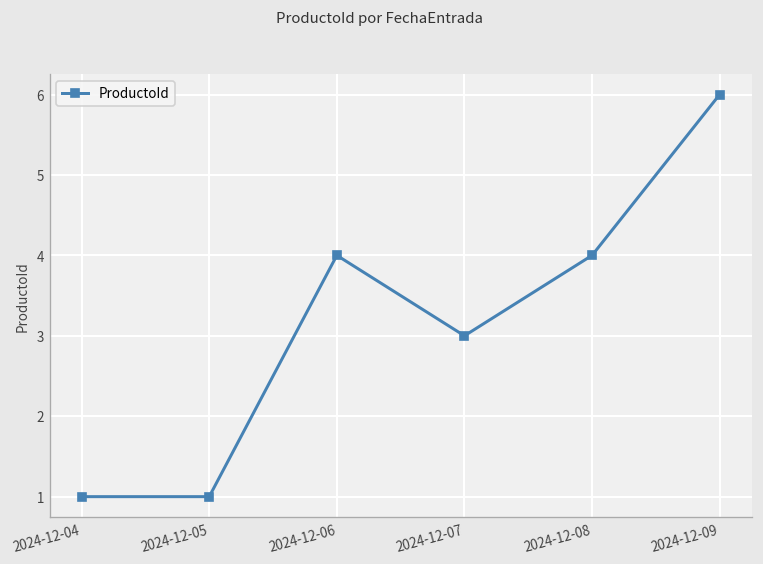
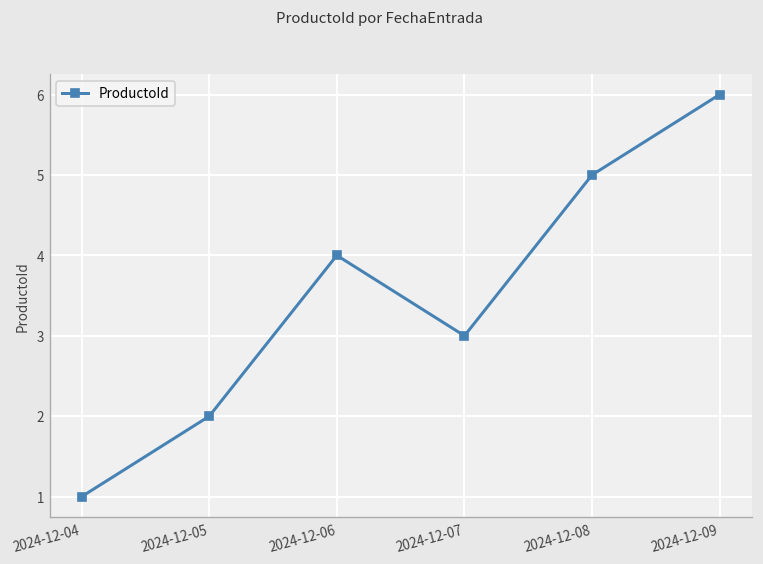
2024-12-05: 1 -> 2
2024-12-08: 4 -> 5
